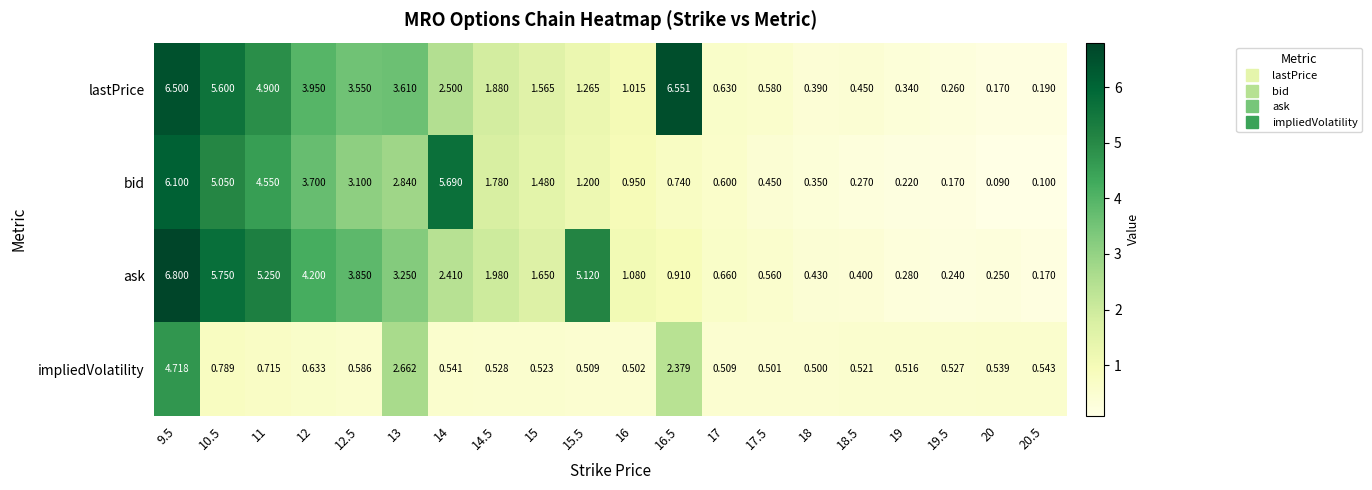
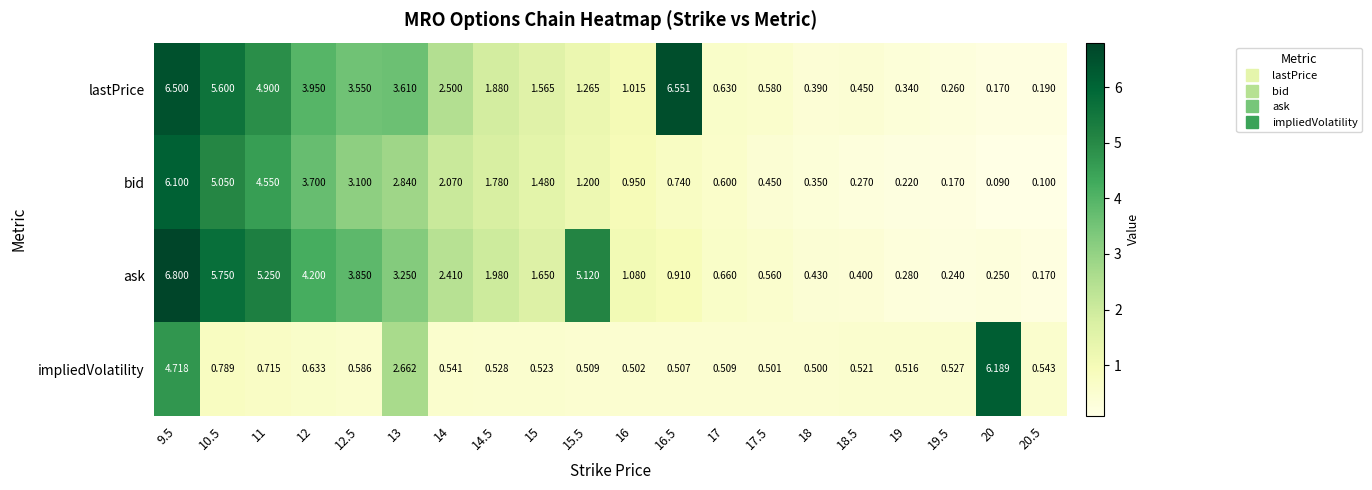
bid, 14: 5.690 -> 2.070
impliedVolatility, 16.5: 2.379 -> 0.507
impliedVolatility, 20: 0.539 -> 6.189
